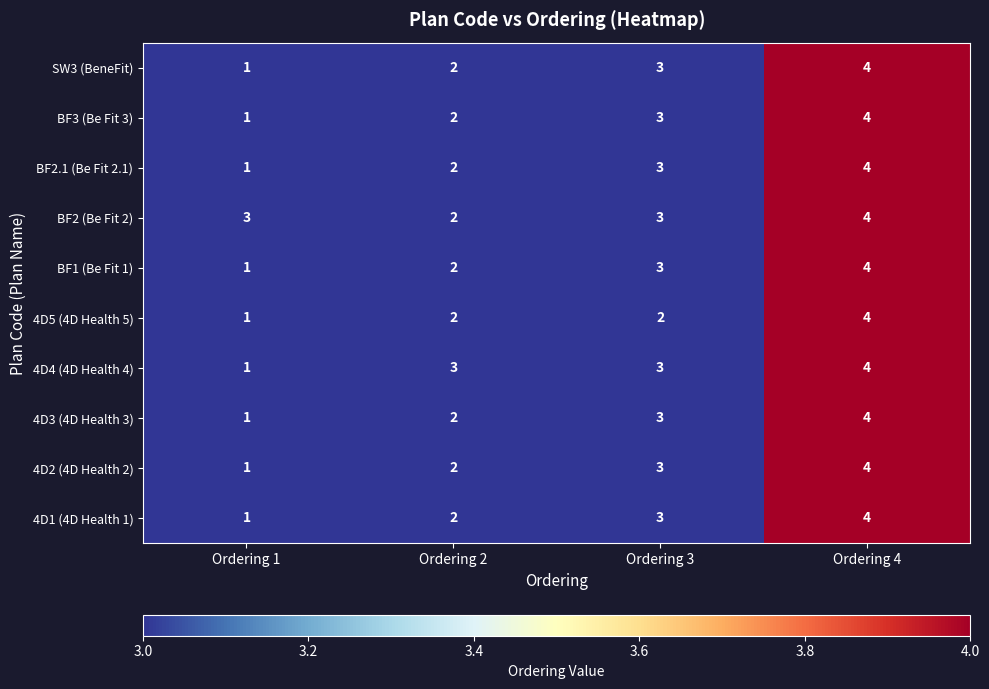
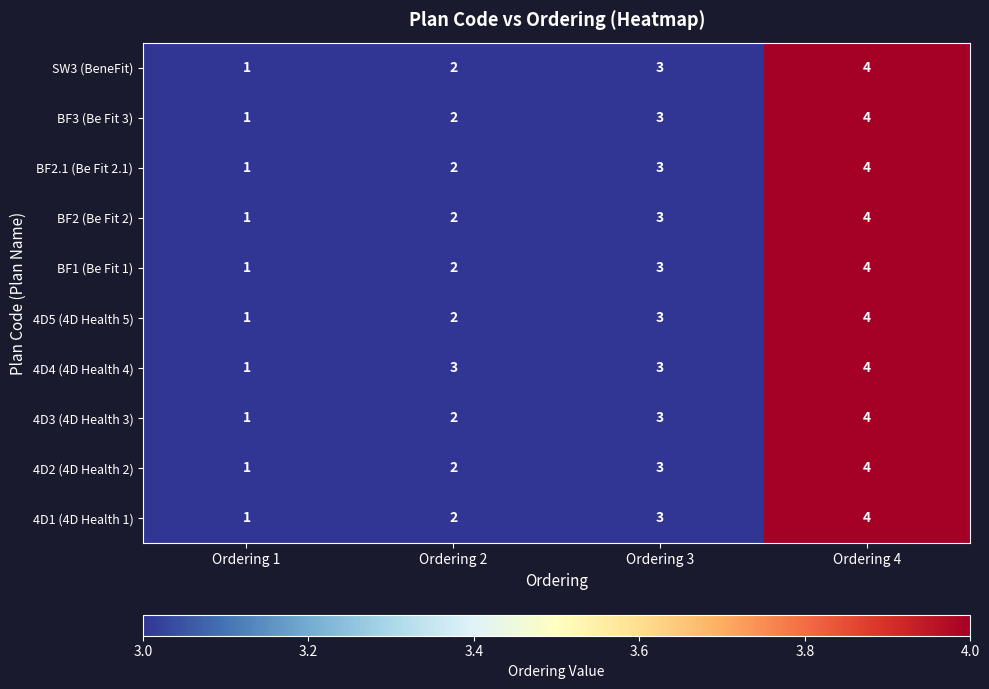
BF2 (Be Fit 2), Ordering 1: 3 -> 1
4D5 (4D Health 5), Ordering 3: 2 -> 3
